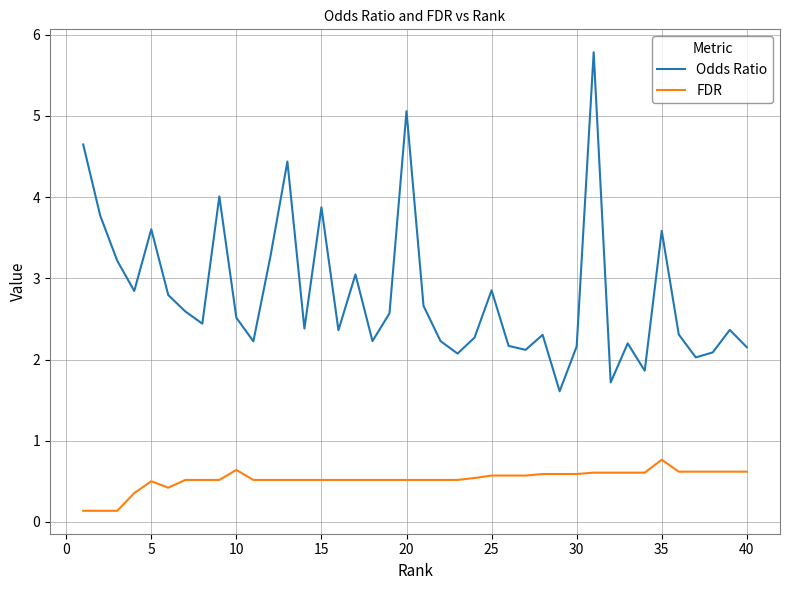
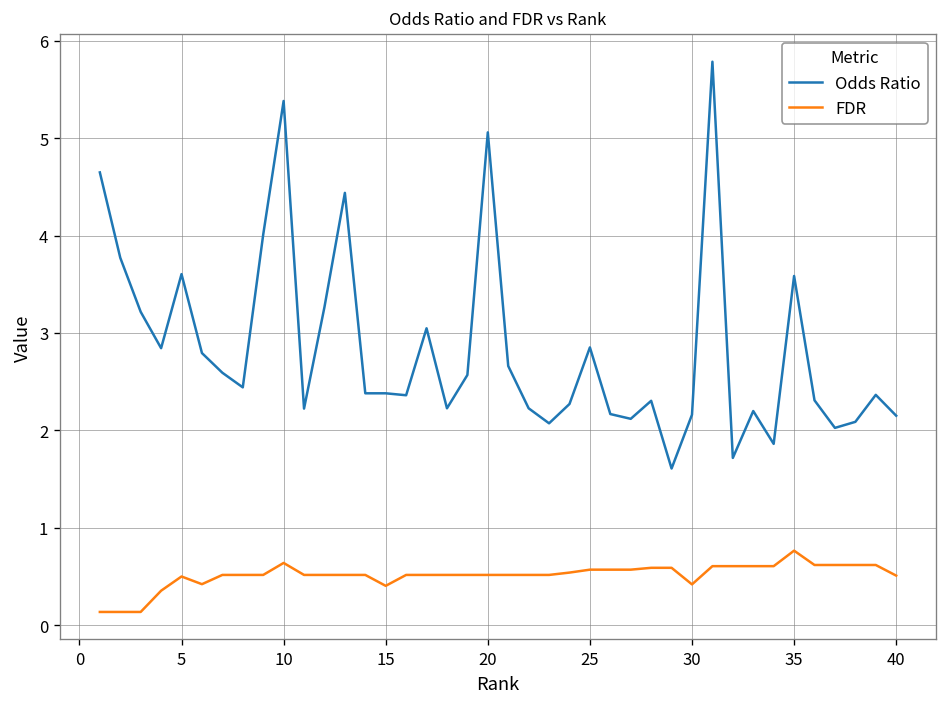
Odds Ratio, 10: 2.5 -> 5.4
Odds Ratio, 15: 3.9 -> 2.4
FDR, 15: 0.5 -> 0.4
FDR, 30: 0.6 -> 0.4
FDR, 40: 0.6 -> 0.5
